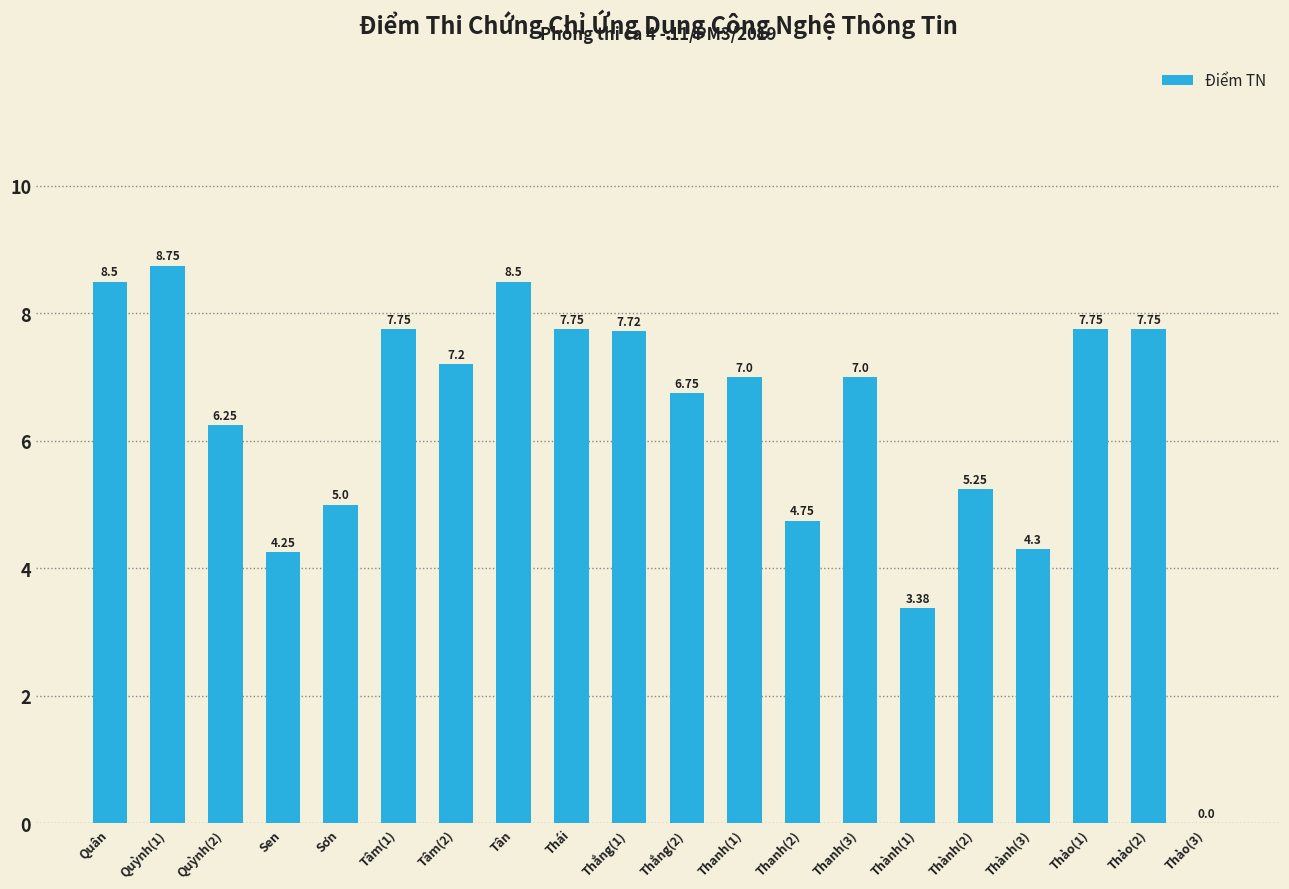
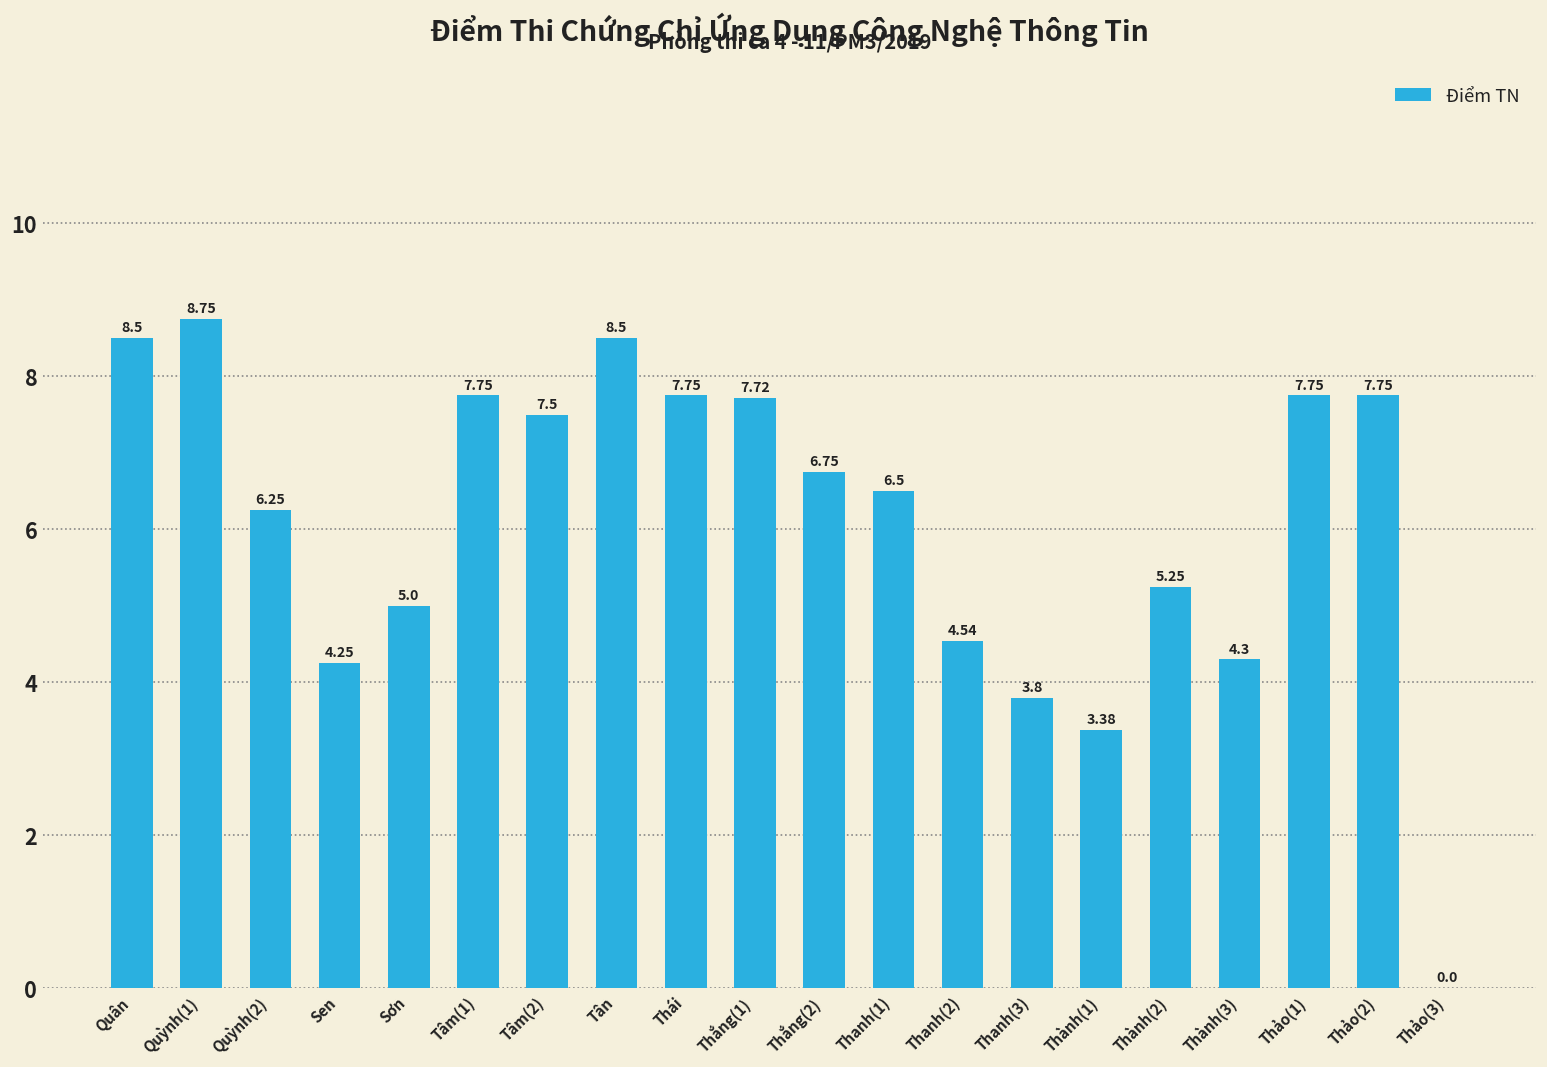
Tâm(2): 7.2 -> 7.5
Thanh(1): 7.0 -> 6.5
Thanh(2): 4.75 -> 4.54
Thanh(3): 7.0 -> 3.8
